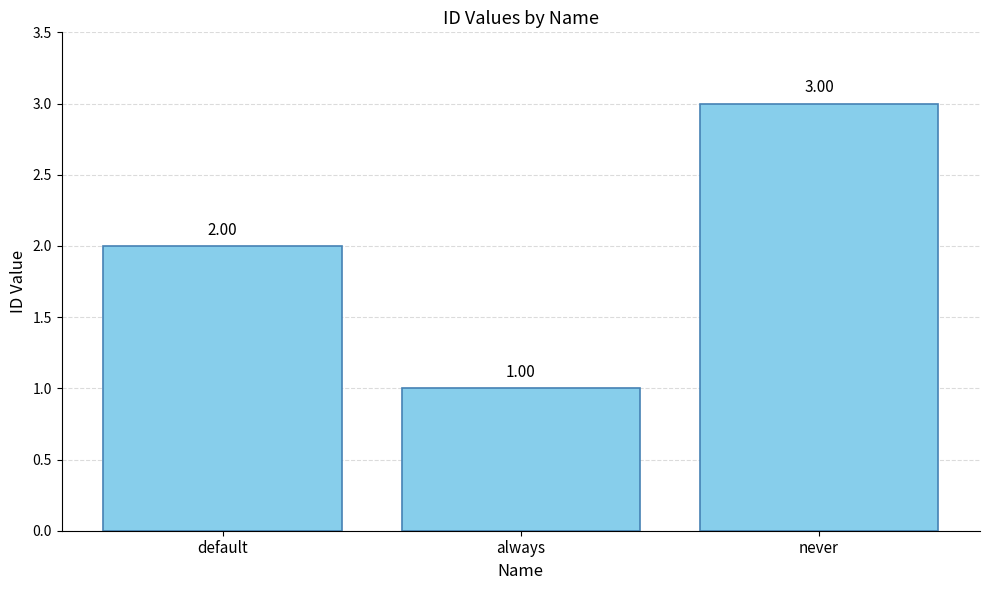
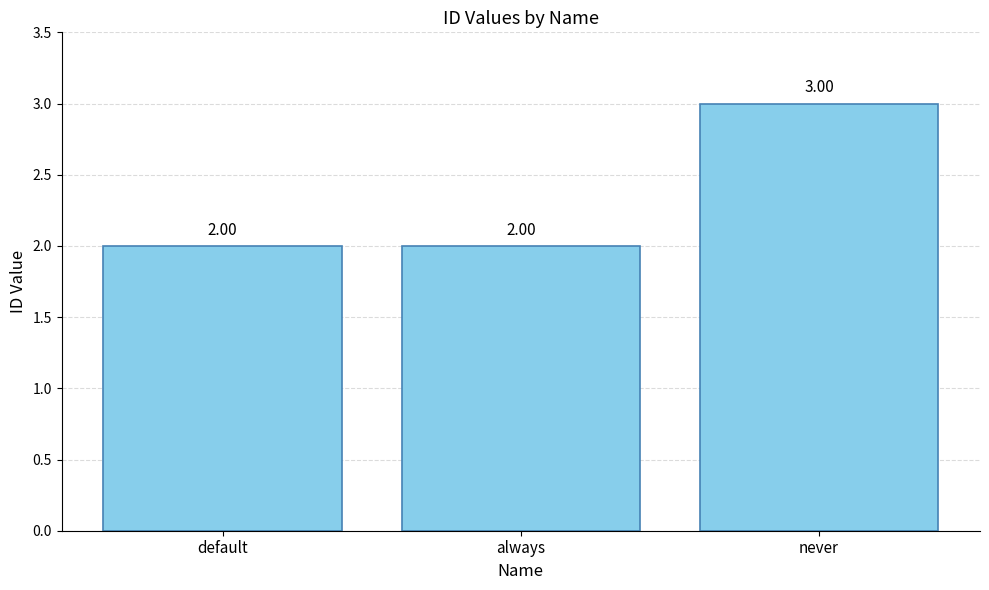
always: 1.00 -> 2.00
